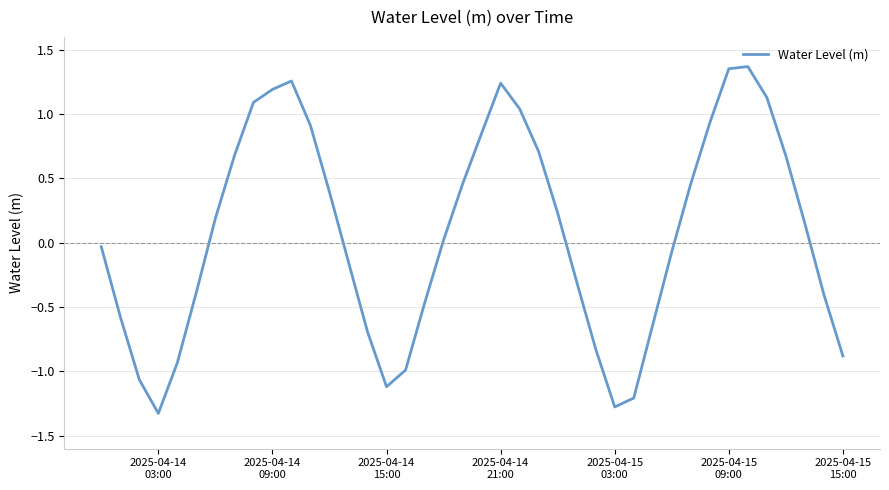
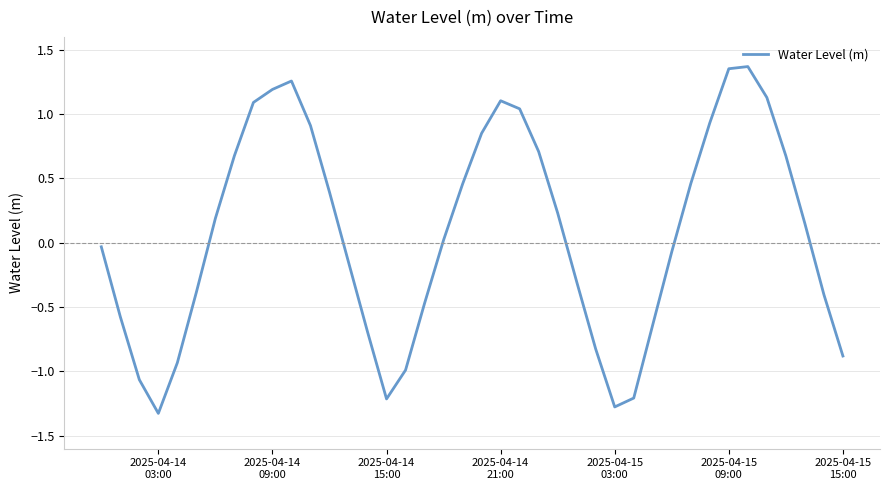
2025-04-14 15:00: -1.12 -> -1.21
2025-04-14 21:00: 1.24 -> 1.10
